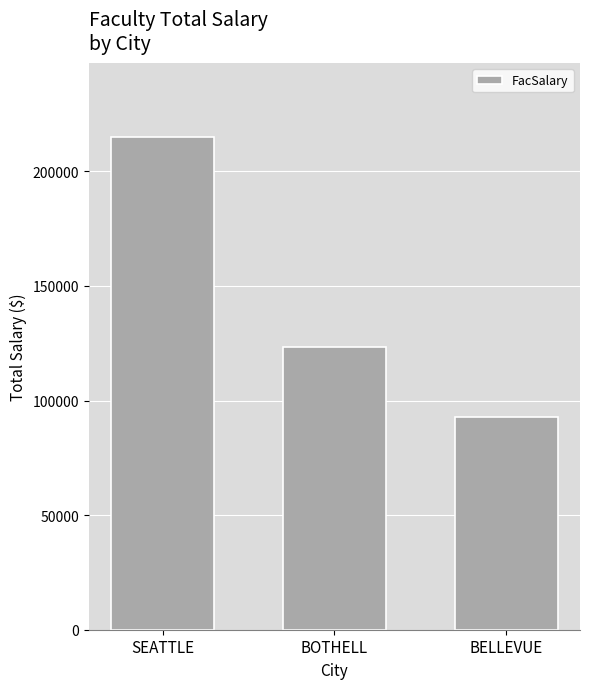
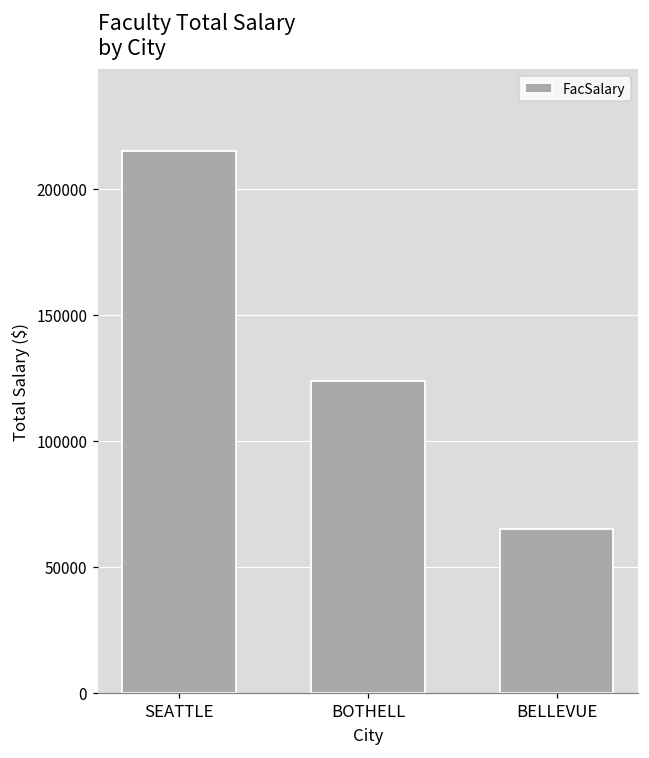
BELLEVUE: 93000 -> 65000
